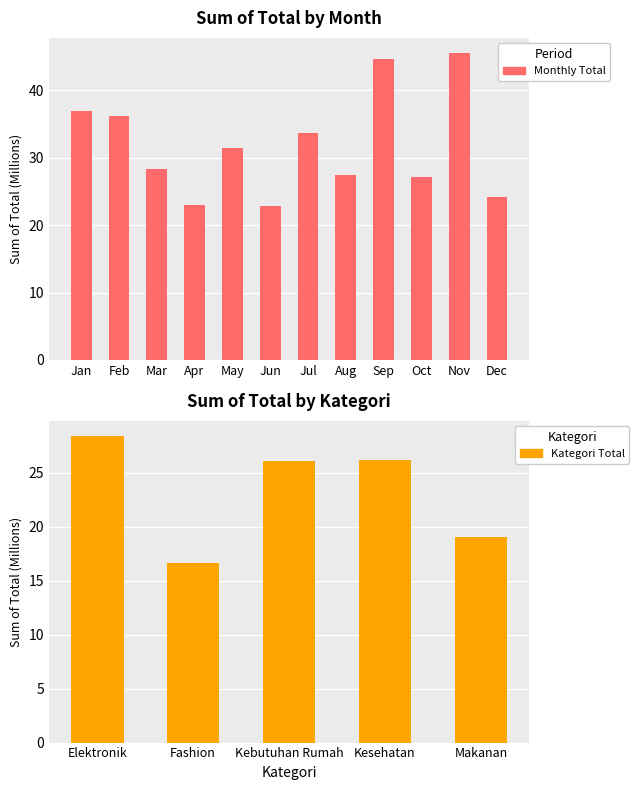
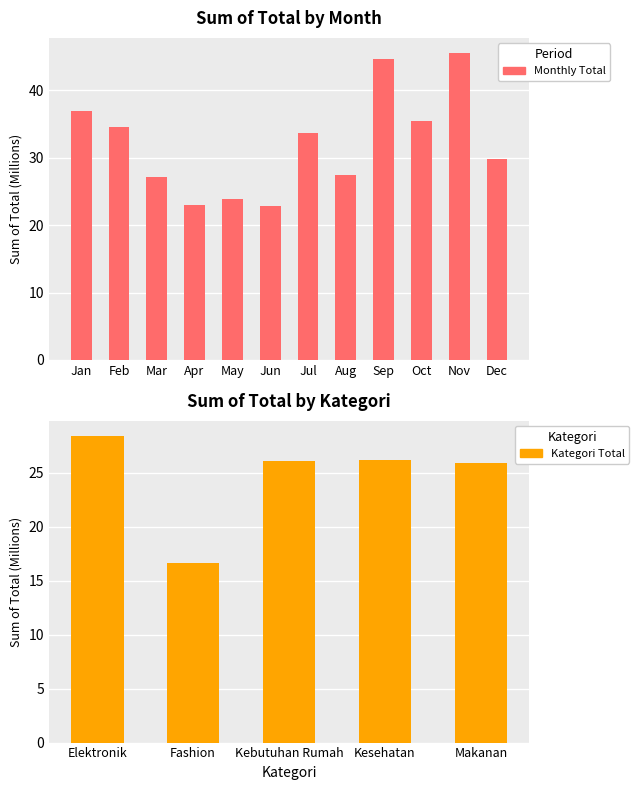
Sum of Total by Month, Feb: 36 -> 35
Sum of Total by Month, Mar: 28 -> 27
Sum of Total by Month, May: 31 -> 24
Sum of Total by Month, Oct: 27 -> 35
Sum of Total by Month, Dec: 24 -> 30
Sum of Total by Kategori, Makanan: 19.1 -> 25.9
